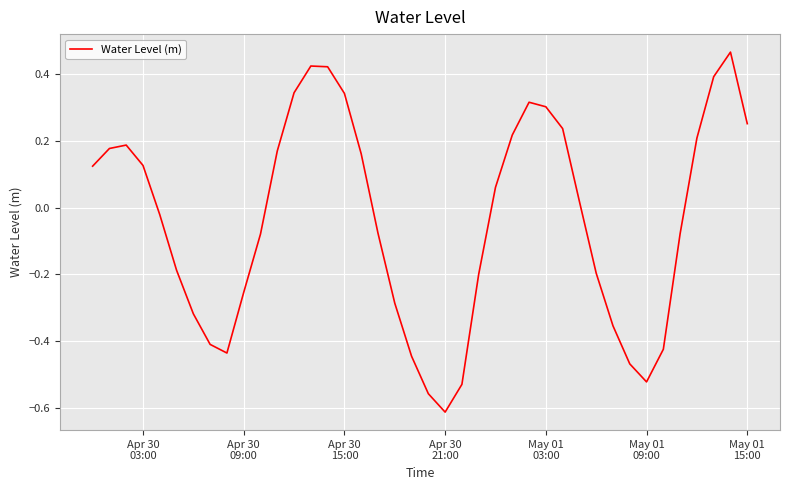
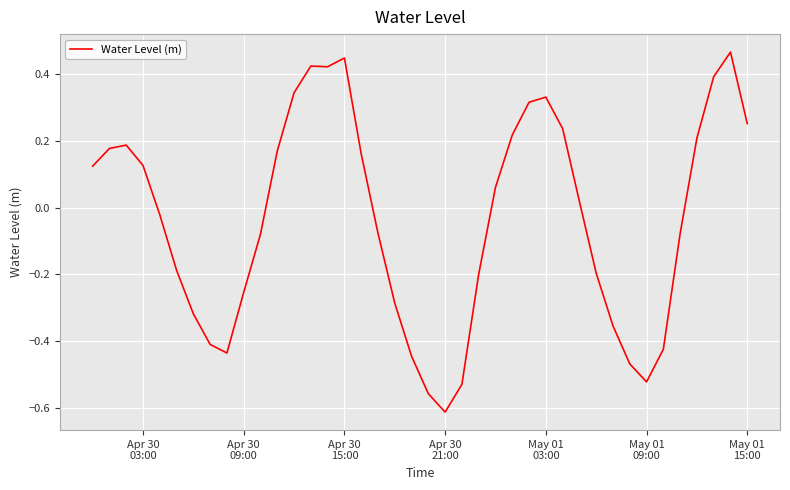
Apr 30 15:00: 0.34 -> 0.45
May 01 03:00: 0.30 -> 0.33
